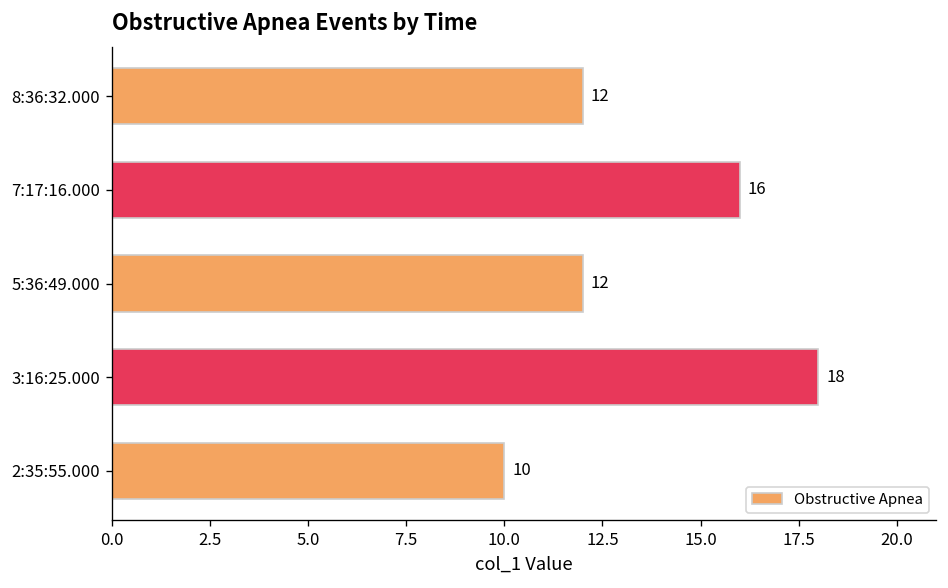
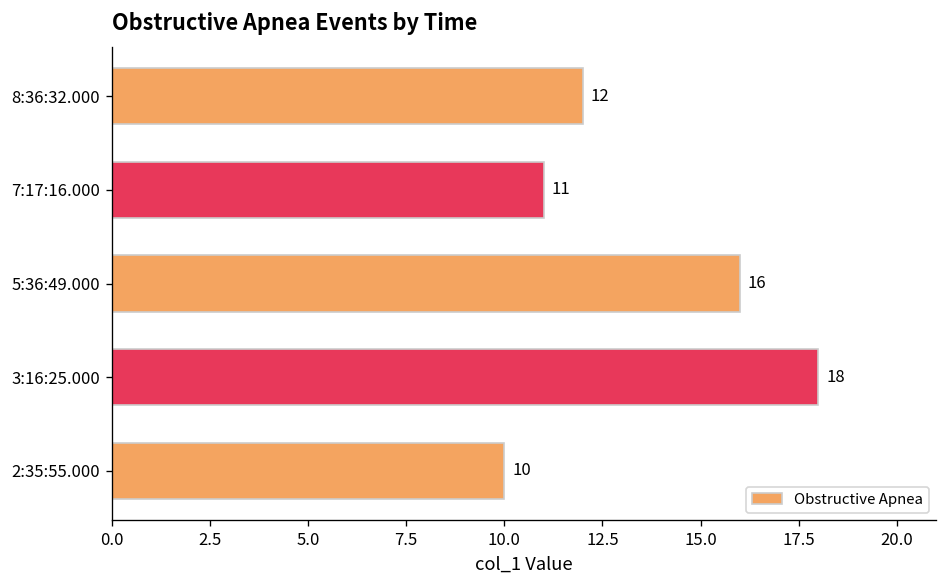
7:17:16.000: 16 -> 11
5:36:49.000: 12 -> 16
